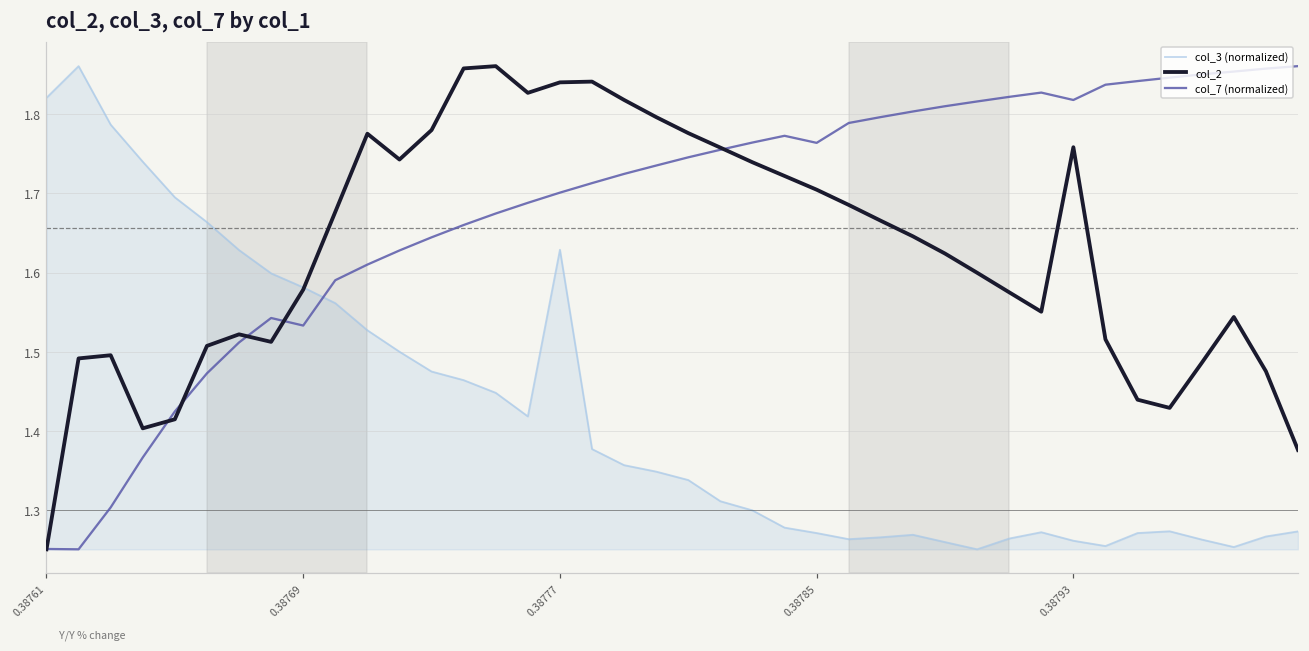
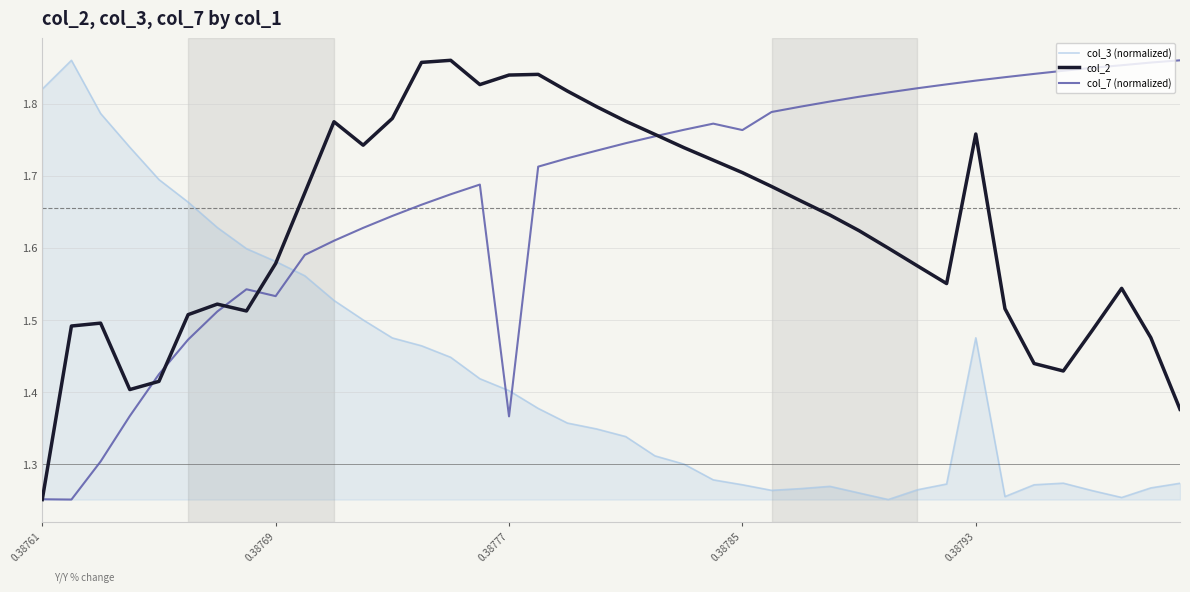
col_3 (normalized), 0.38777: 1.63 -> 1.40
col_7 (normalized), 0.38777: 1.70 -> 1.37
col_3 (normalized), 0.38793: 1.26 -> 1.48
col_7 (normalized), 0.38793: 1.82 -> 1.83
